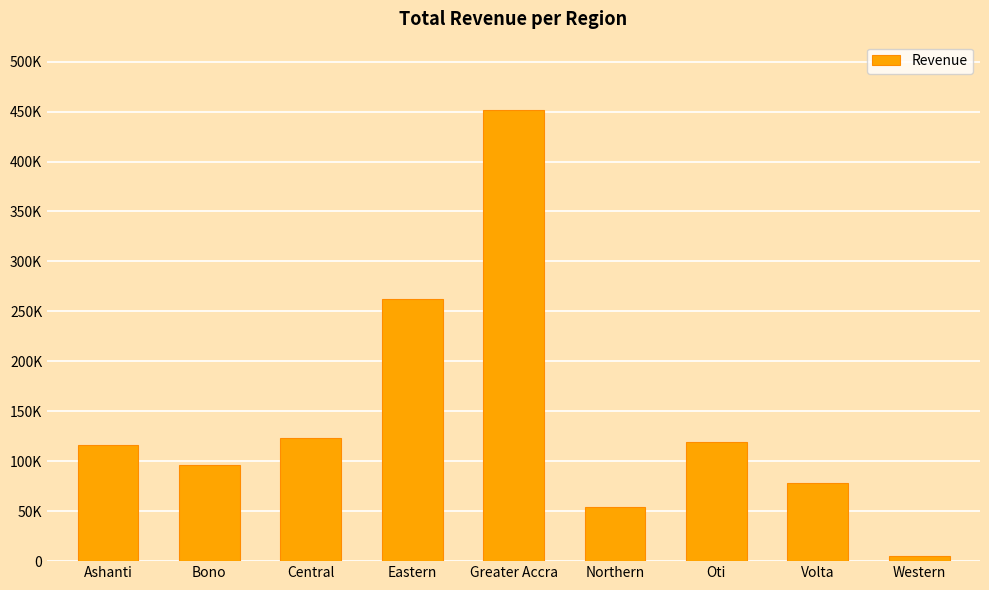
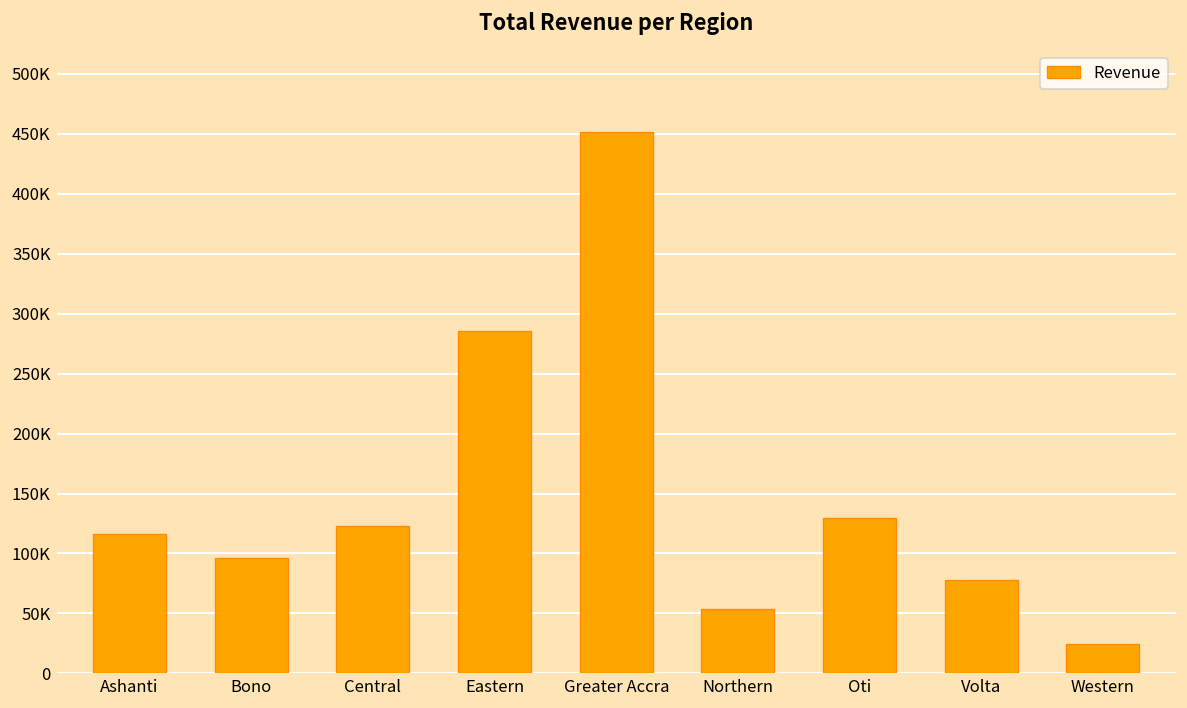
Eastern: 260000 -> 290000
Oti: 120000 -> 130000
Western: 0 -> 20000
